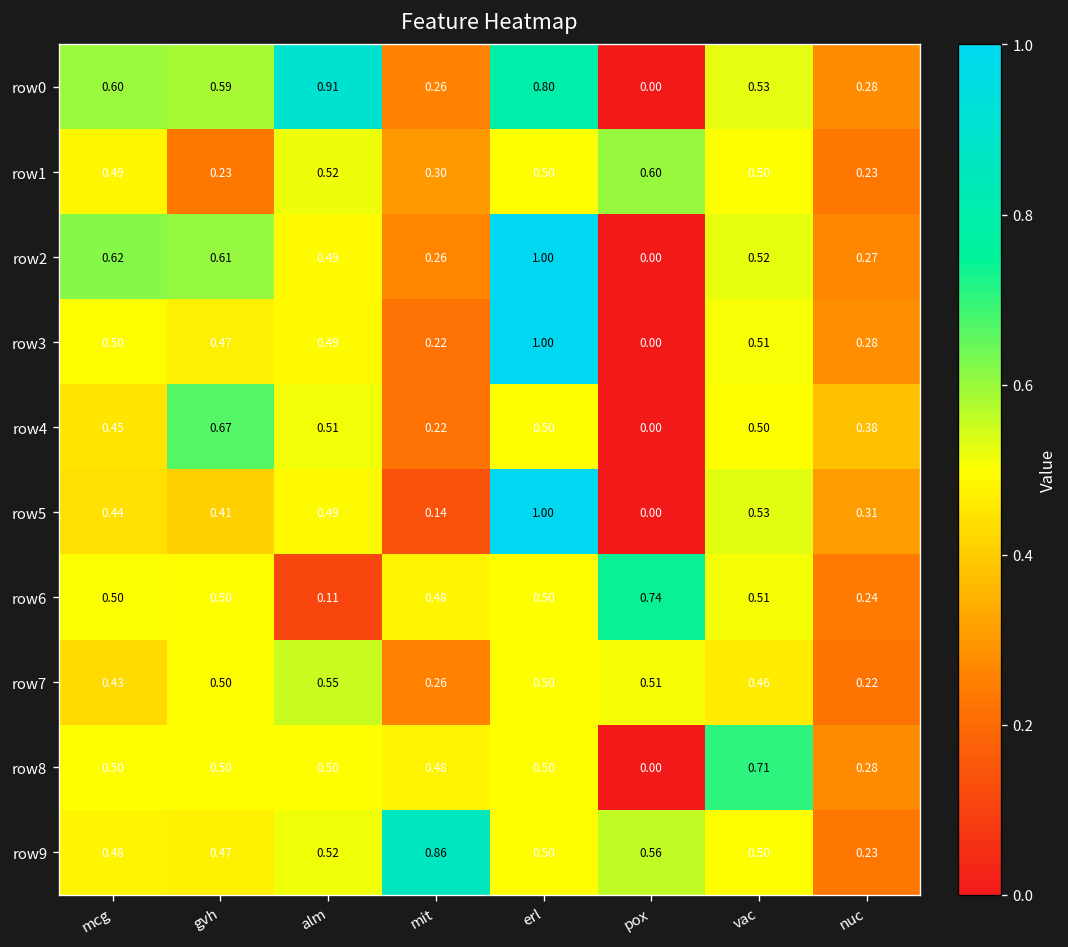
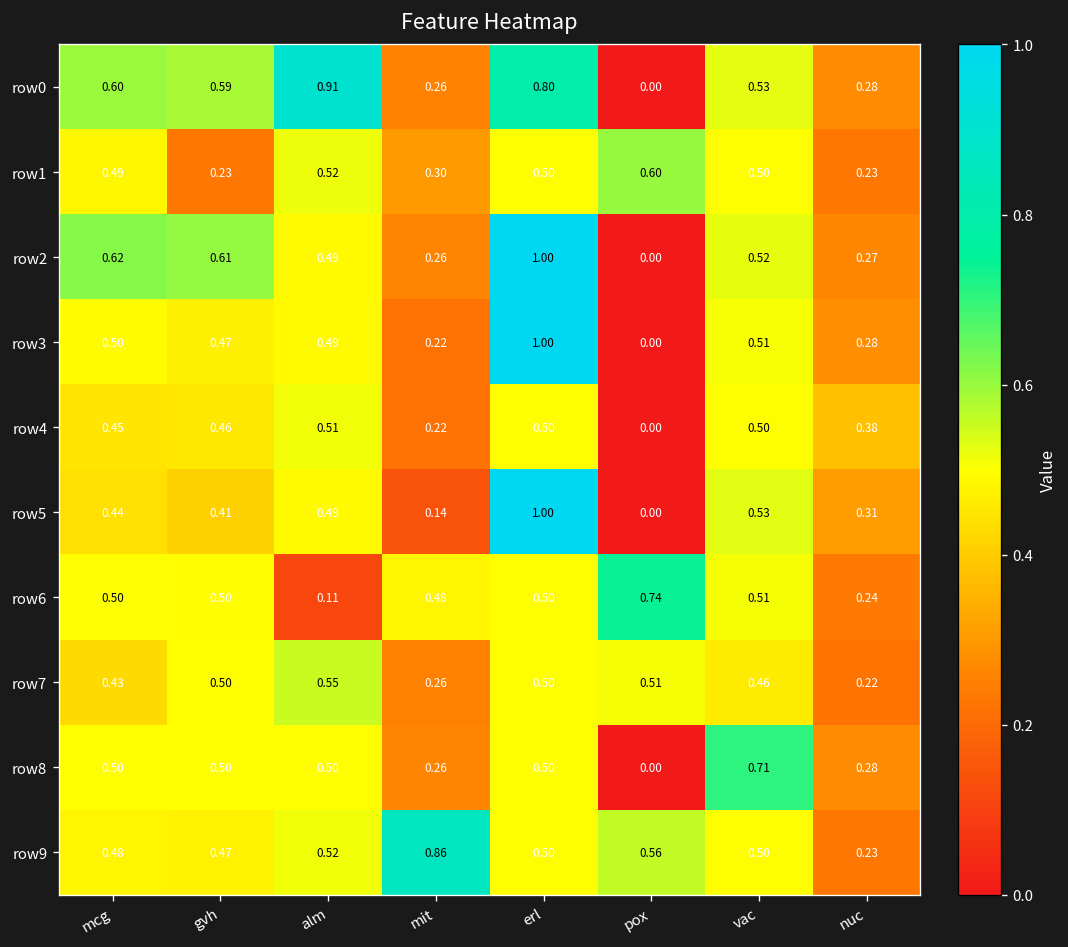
row4, gvh: 0.67 -> 0.46
row8, mit: 0.48 -> 0.26
